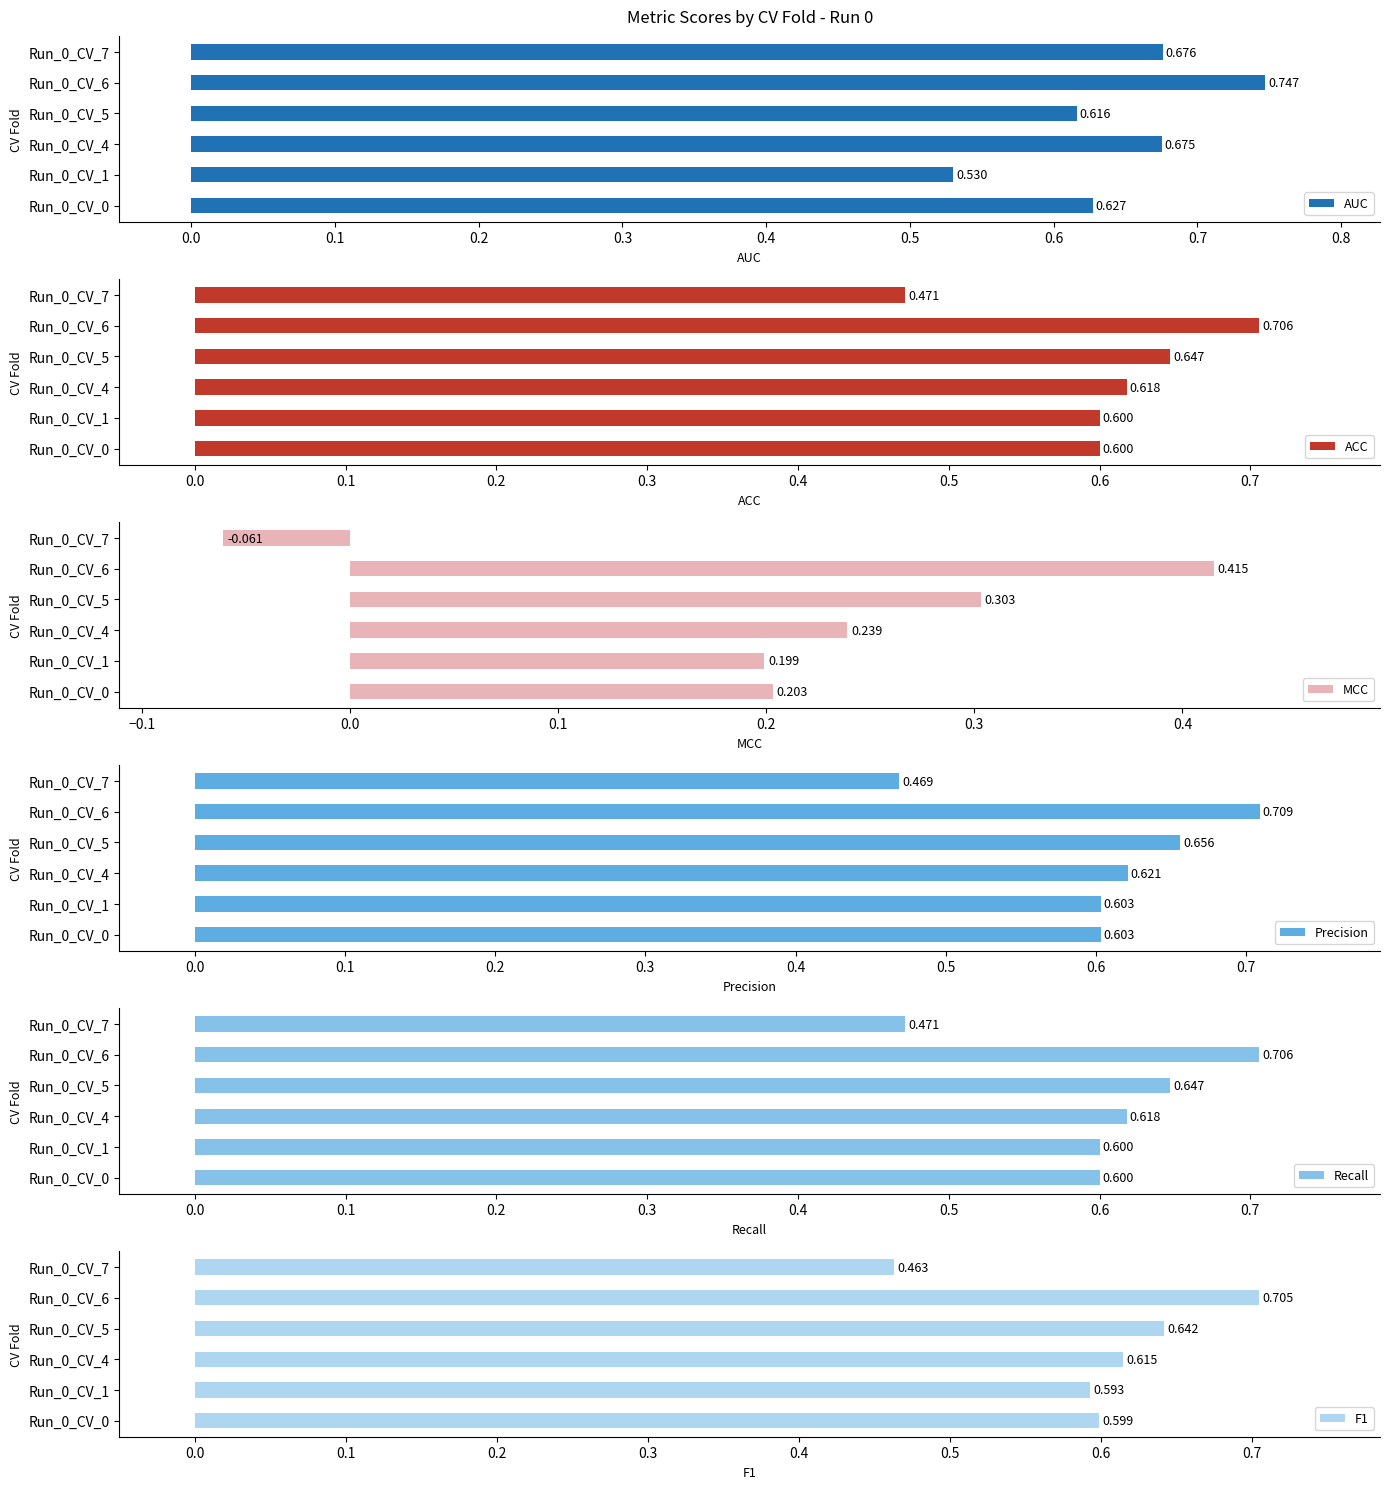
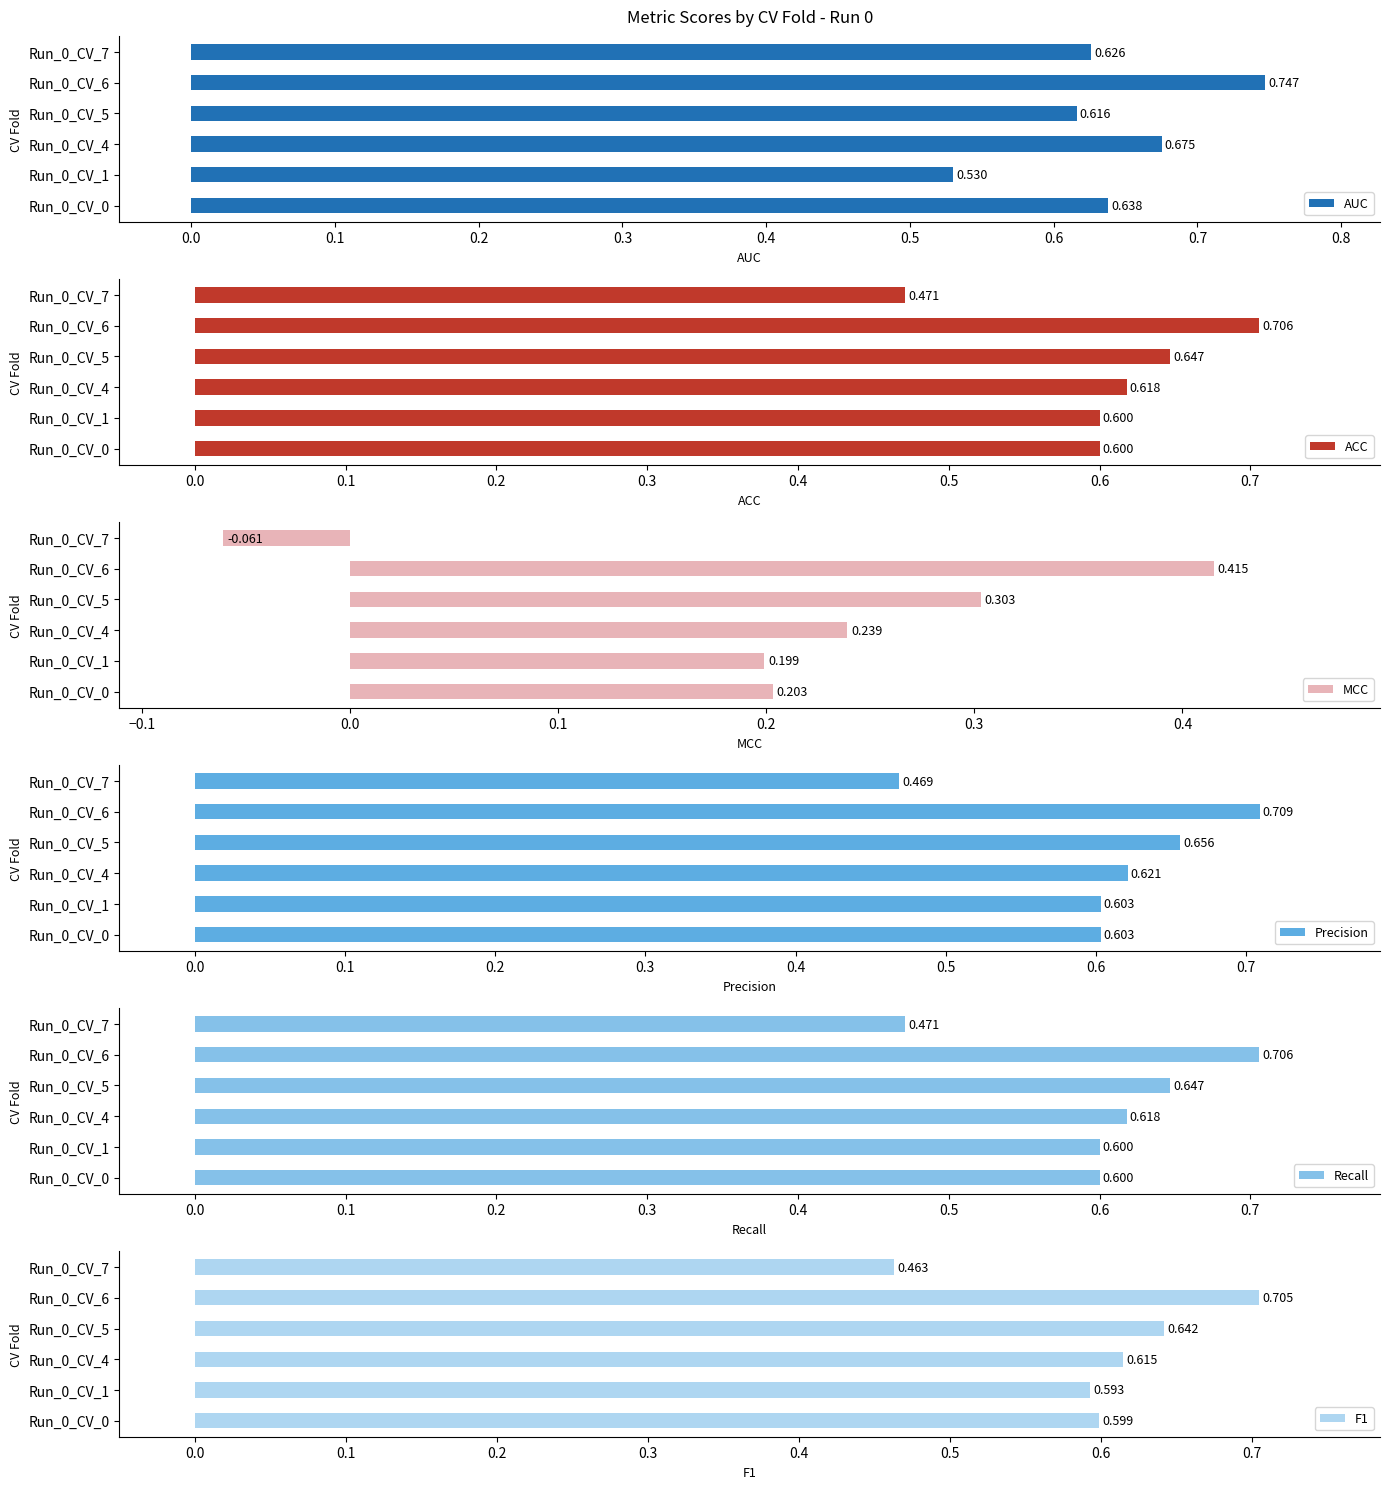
Metric Scores by CV Fold - Run 0, Run_0_CV_7: 0.676 -> 0.626
Metric Scores by CV Fold - Run 0, Run_0_CV_0: 0.627 -> 0.638
